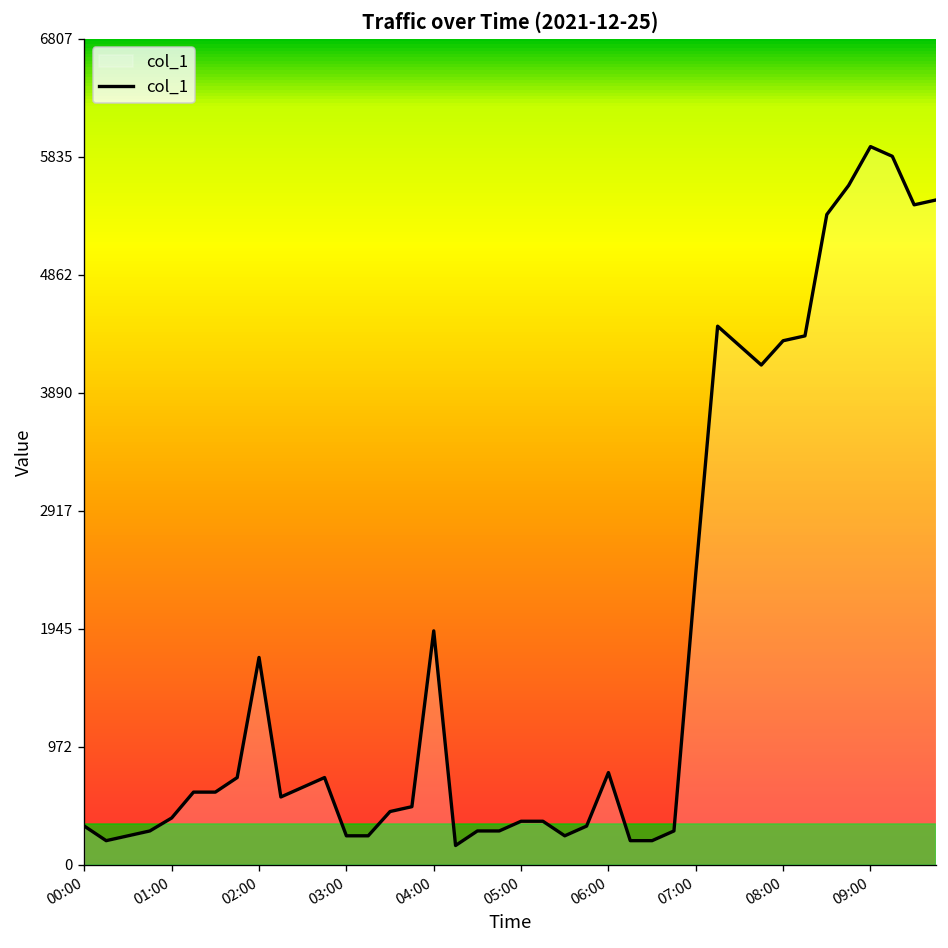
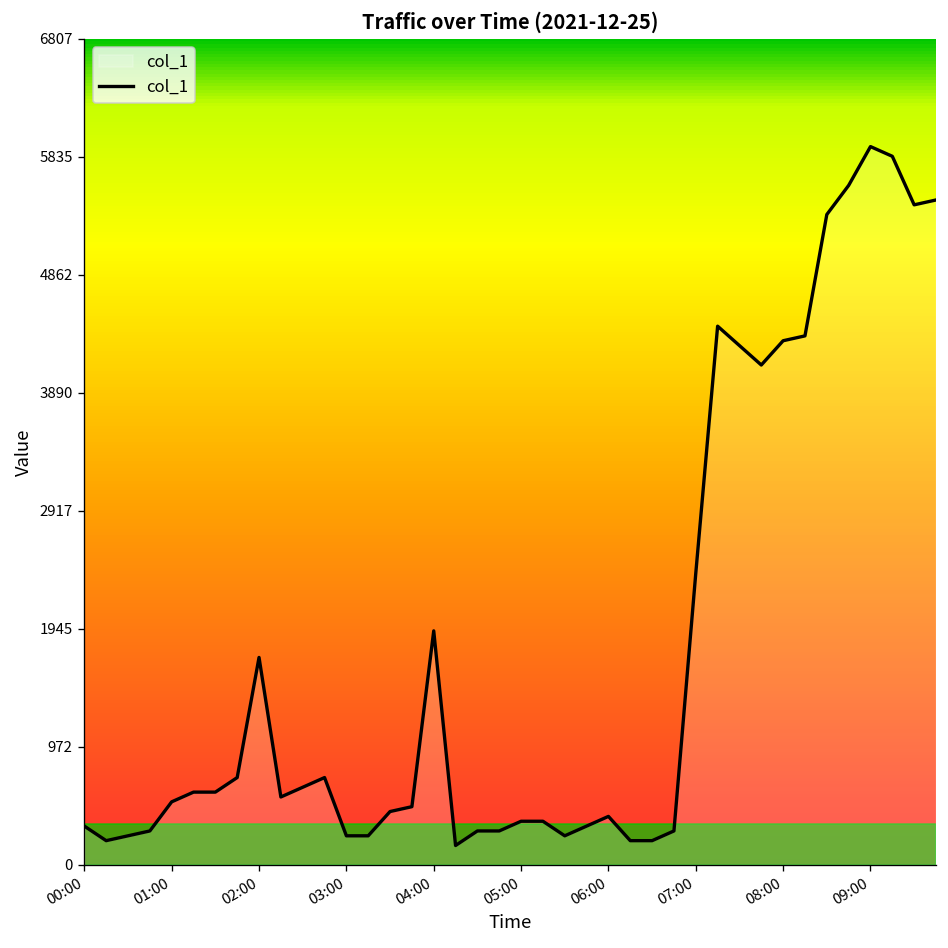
01:00: 390 -> 520
06:00: 760 -> 400
